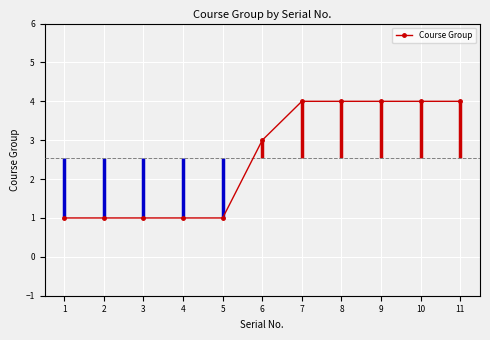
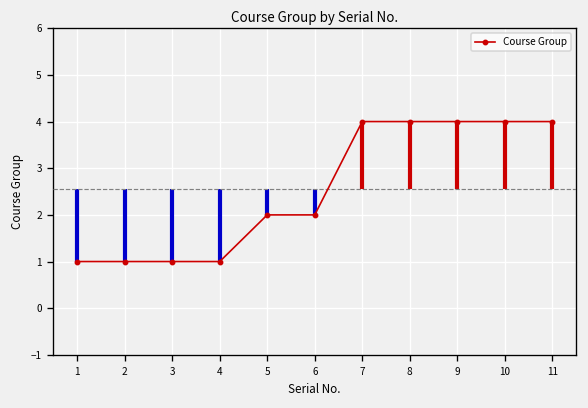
5: 1 -> 2
6: 3 -> 2
